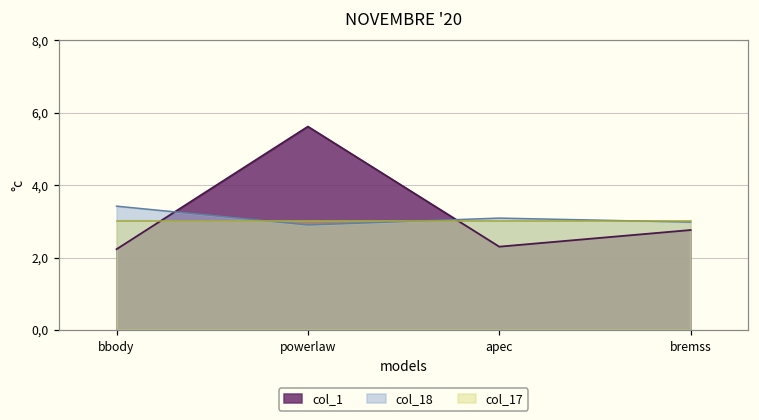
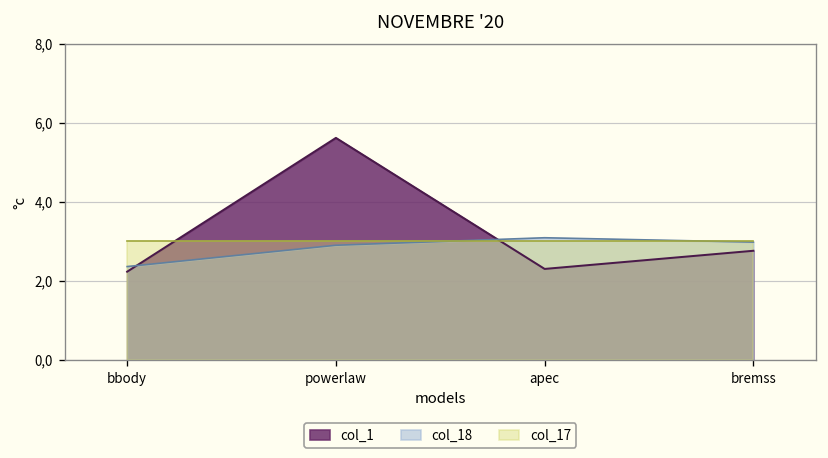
col_18, bbody: 34 -> 24
